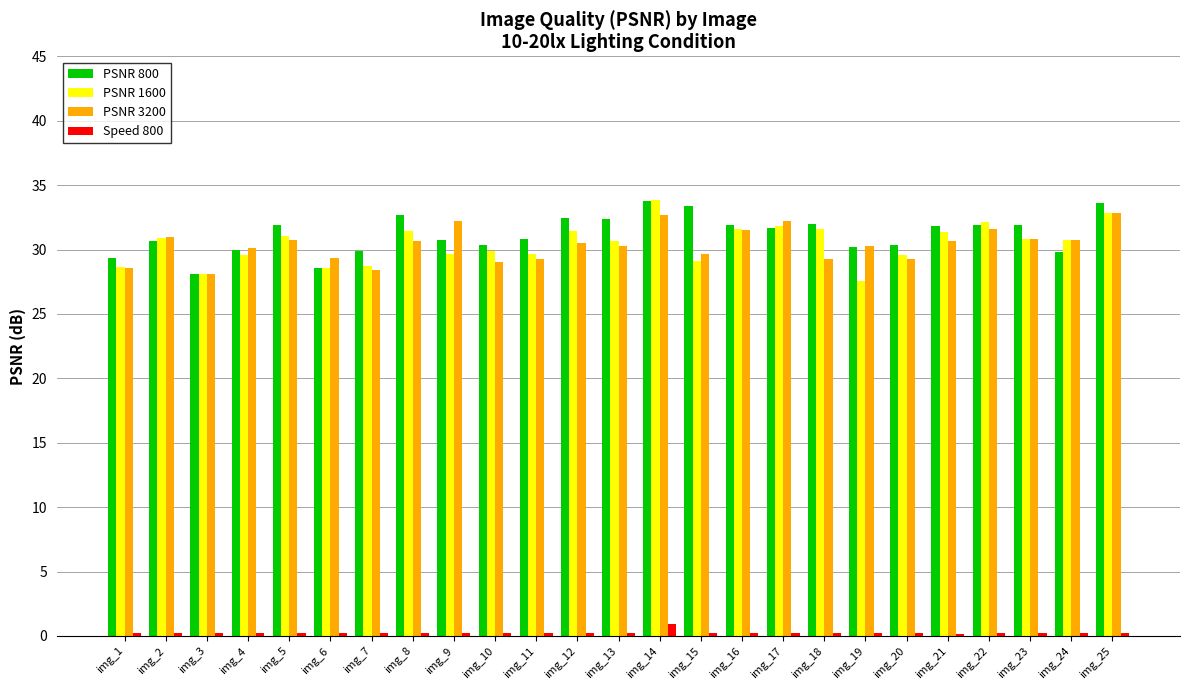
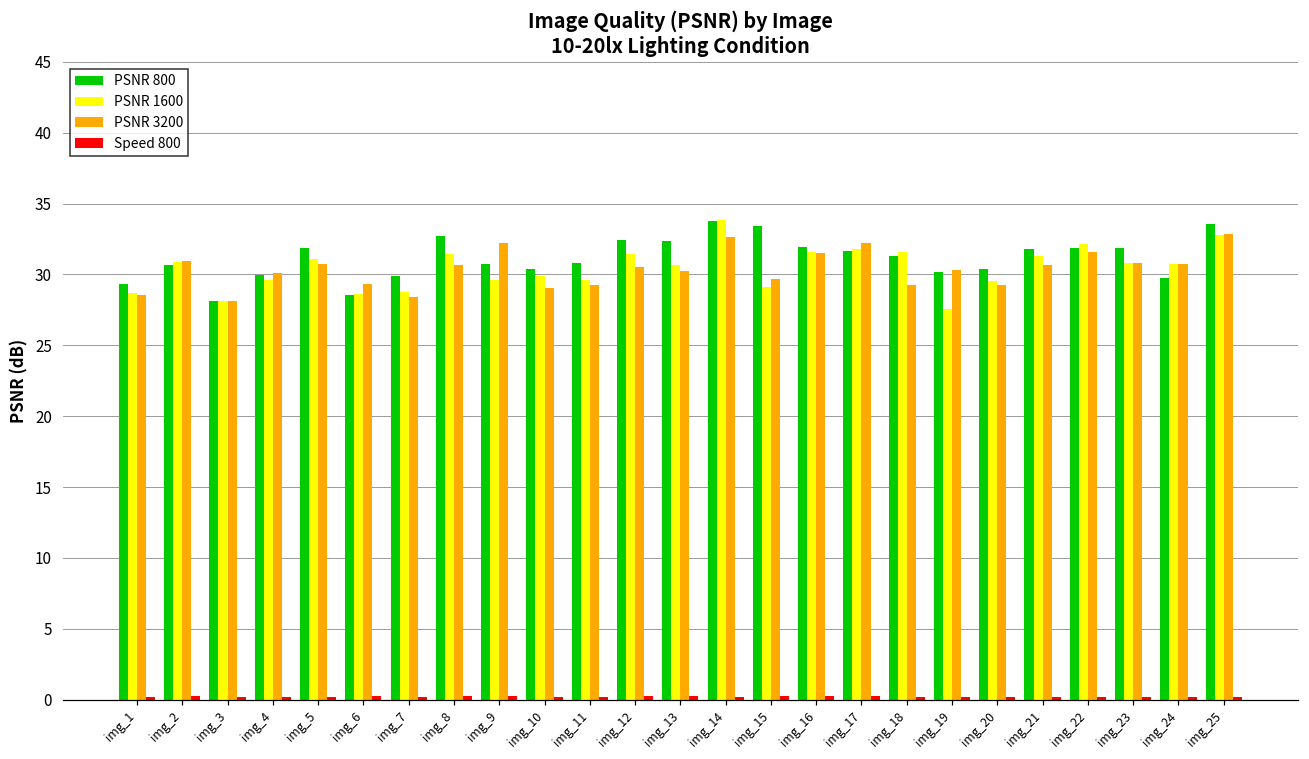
Speed 800, img_14: 0.9 -> 0.2
PSNR 800, img_18: 32.0 -> 31.3
